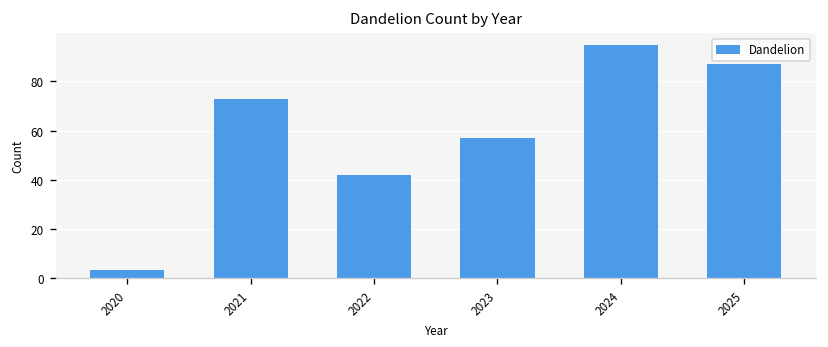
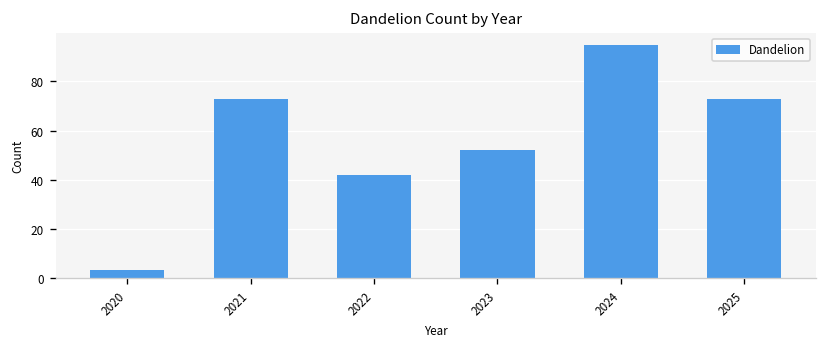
2023: 57 -> 52
2025: 87 -> 73
